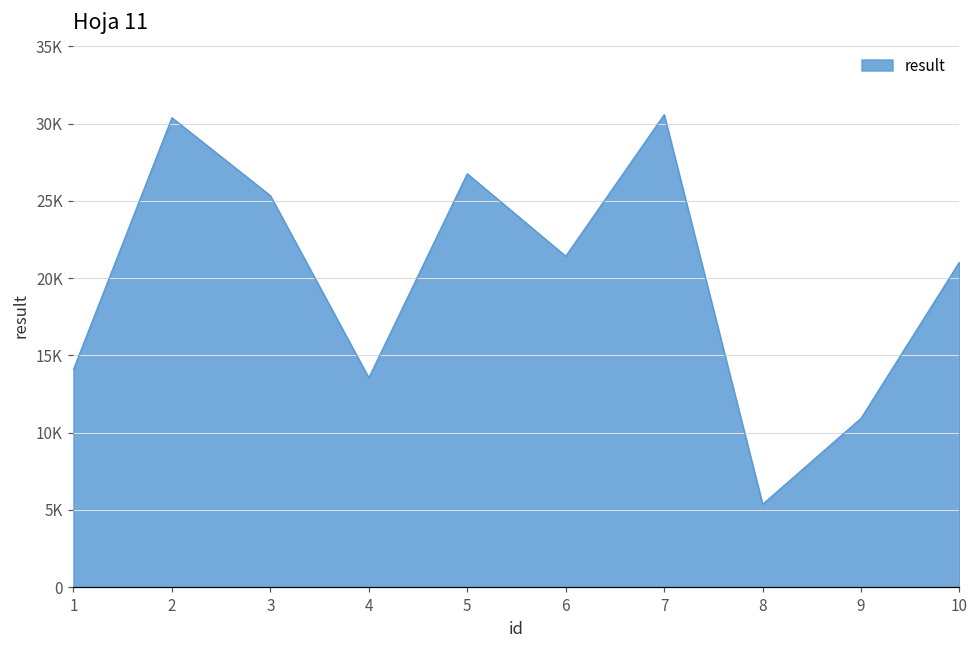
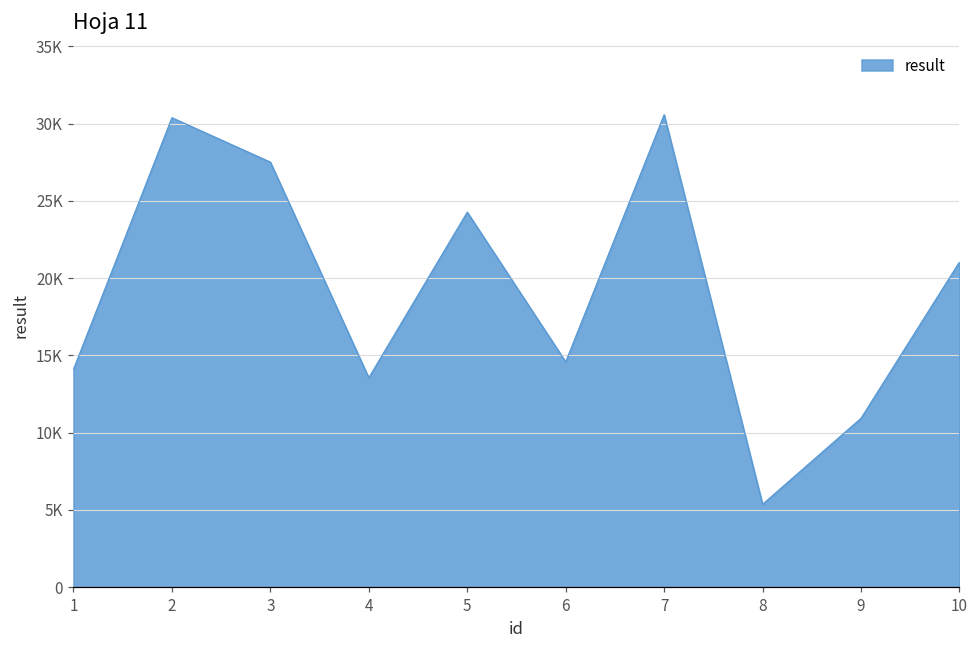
3: 25300 -> 27500
5: 26800 -> 24300
6: 21400 -> 14600
